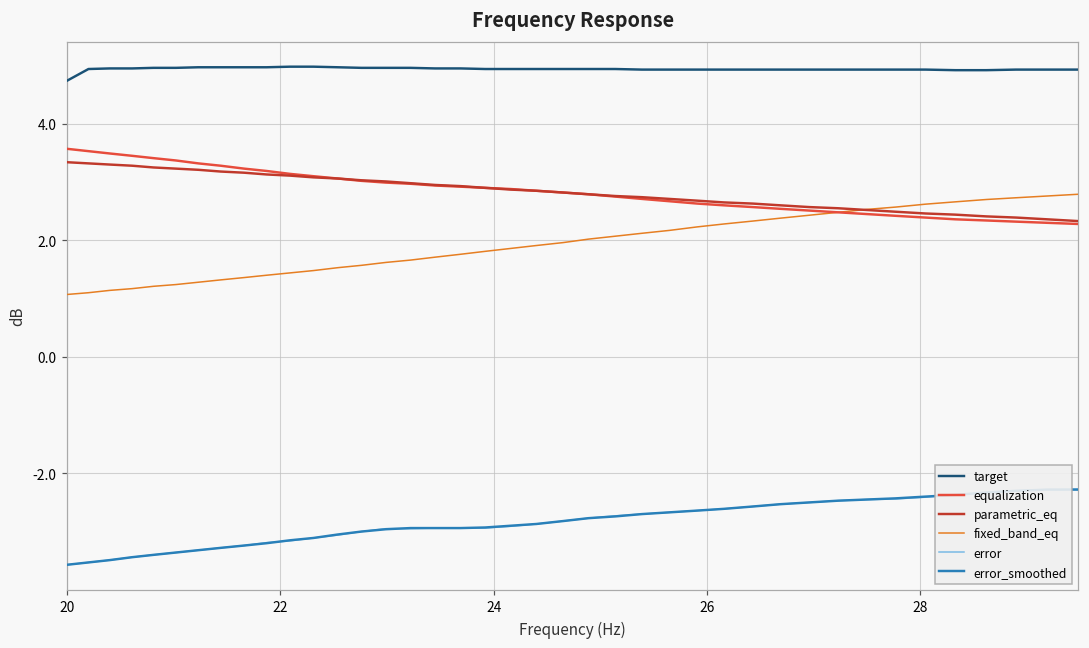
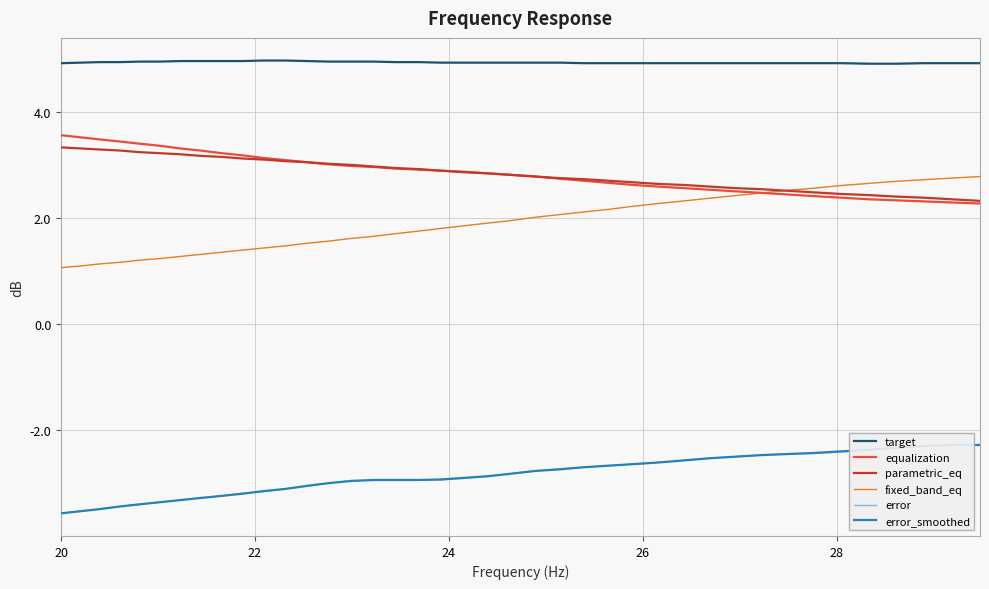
target, 20: 4.7 -> 4.9
